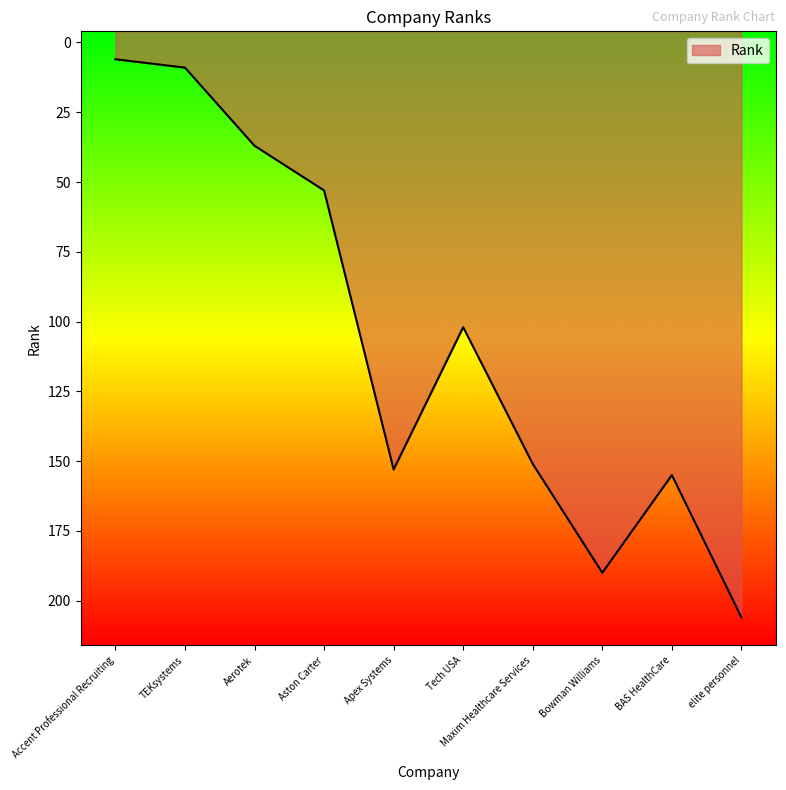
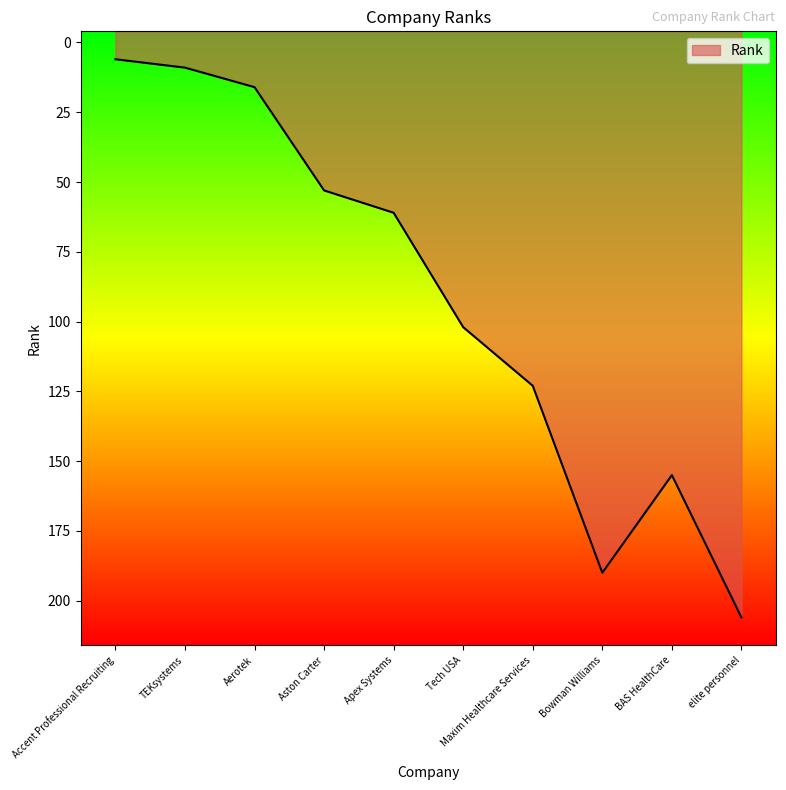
Aerotek: 37 -> 16
Apex Systems: 153 -> 61
Maxim Healthcare Services: 151 -> 123
